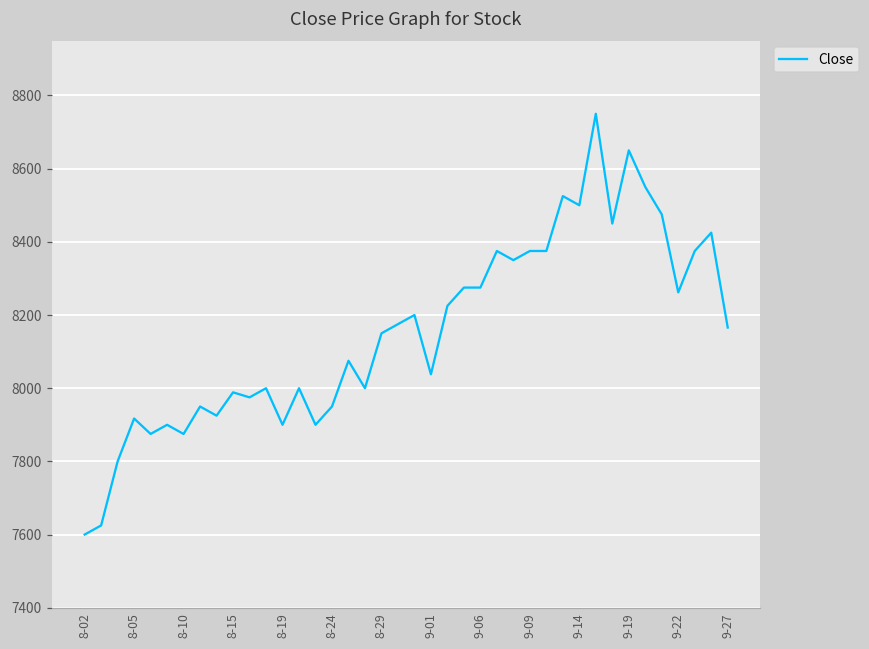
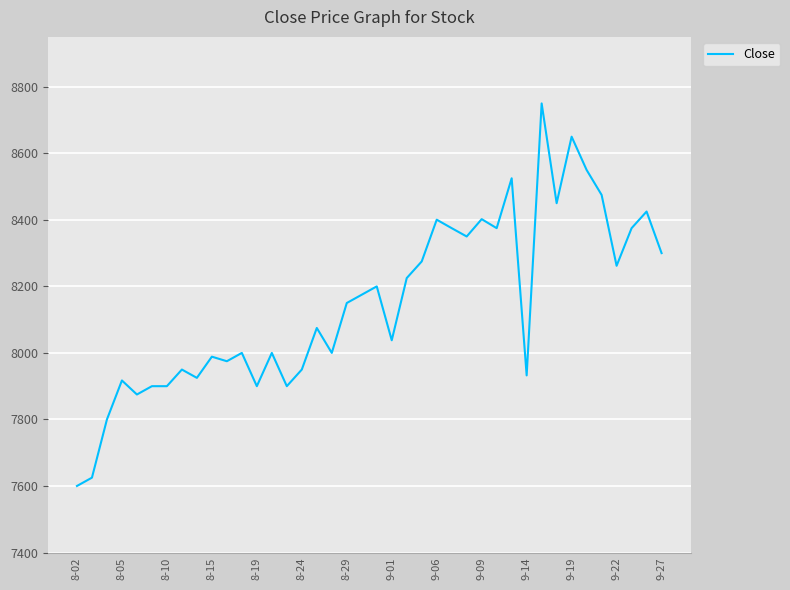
8-10: 7870 -> 7900
9-06: 8280 -> 8400
9-09: 8380 -> 8400
9-14: 8500 -> 7930
9-27: 8170 -> 8300
